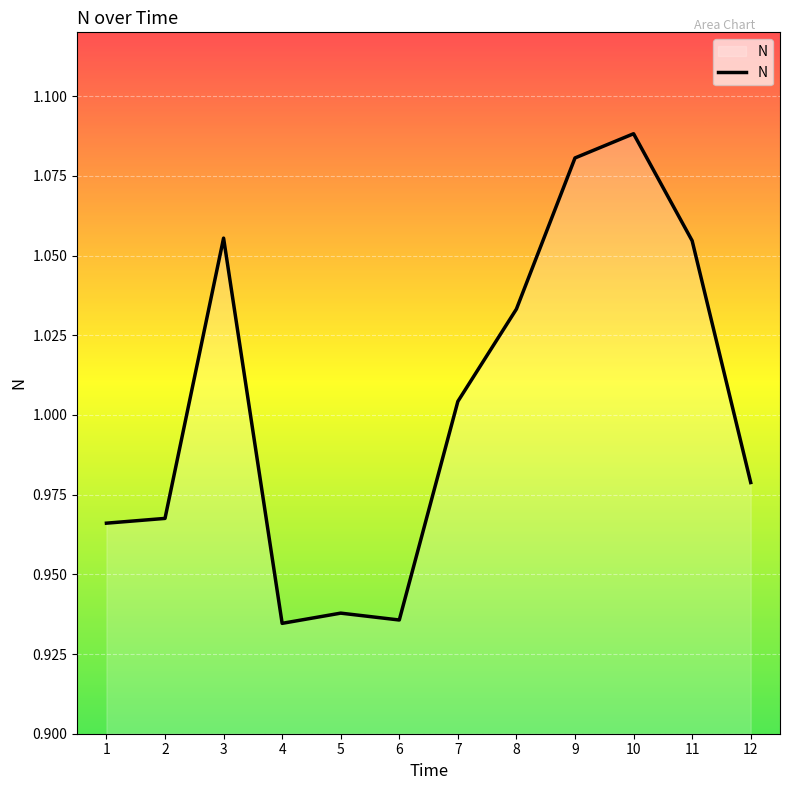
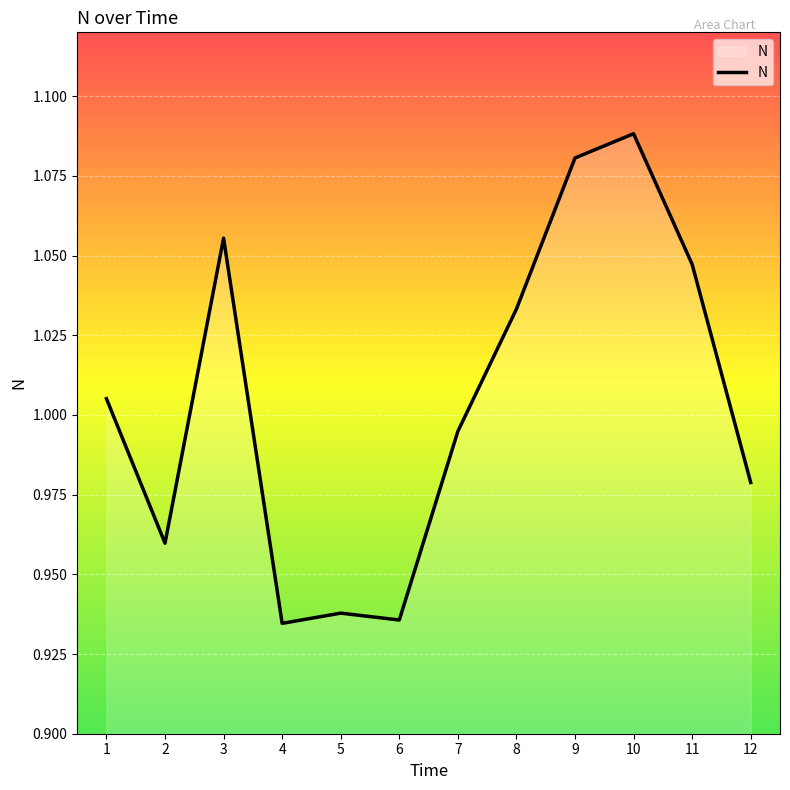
1: 0.966 -> 1.005
2: 0.968 -> 0.960
7: 1.004 -> 0.995
11: 1.055 -> 1.047
